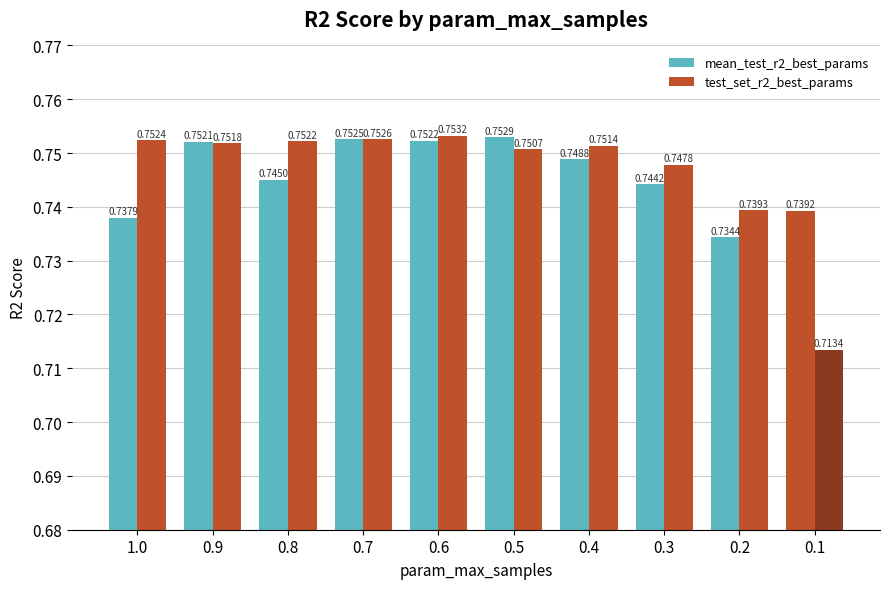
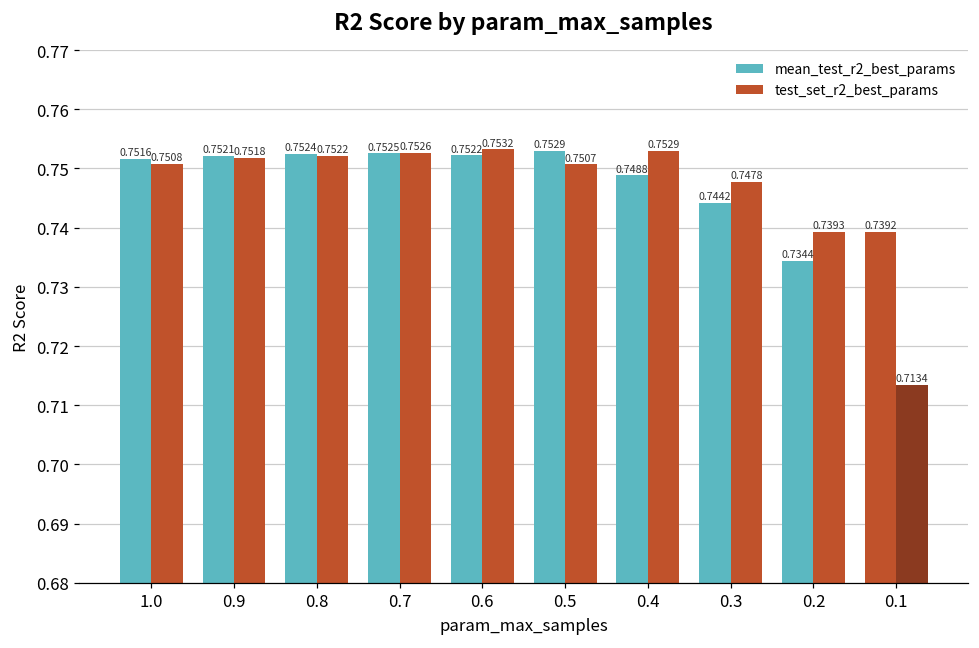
mean_test_r2_best_params, 1.0: 0.7379 -> 0.7516
test_set_r2_best_params, 1.0: 0.7524 -> 0.7508
mean_test_r2_best_params, 0.8: 0.7450 -> 0.7524
test_set_r2_best_params, 0.4: 0.7514 -> 0.7529
